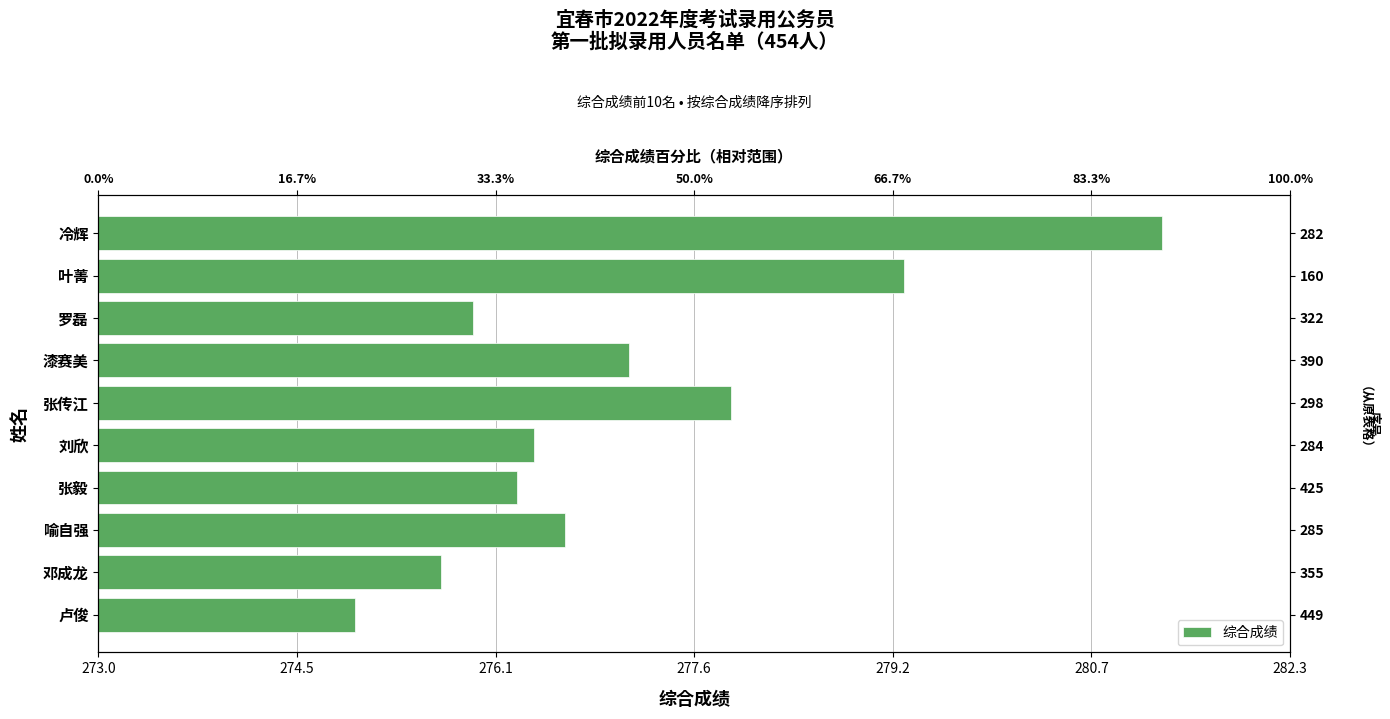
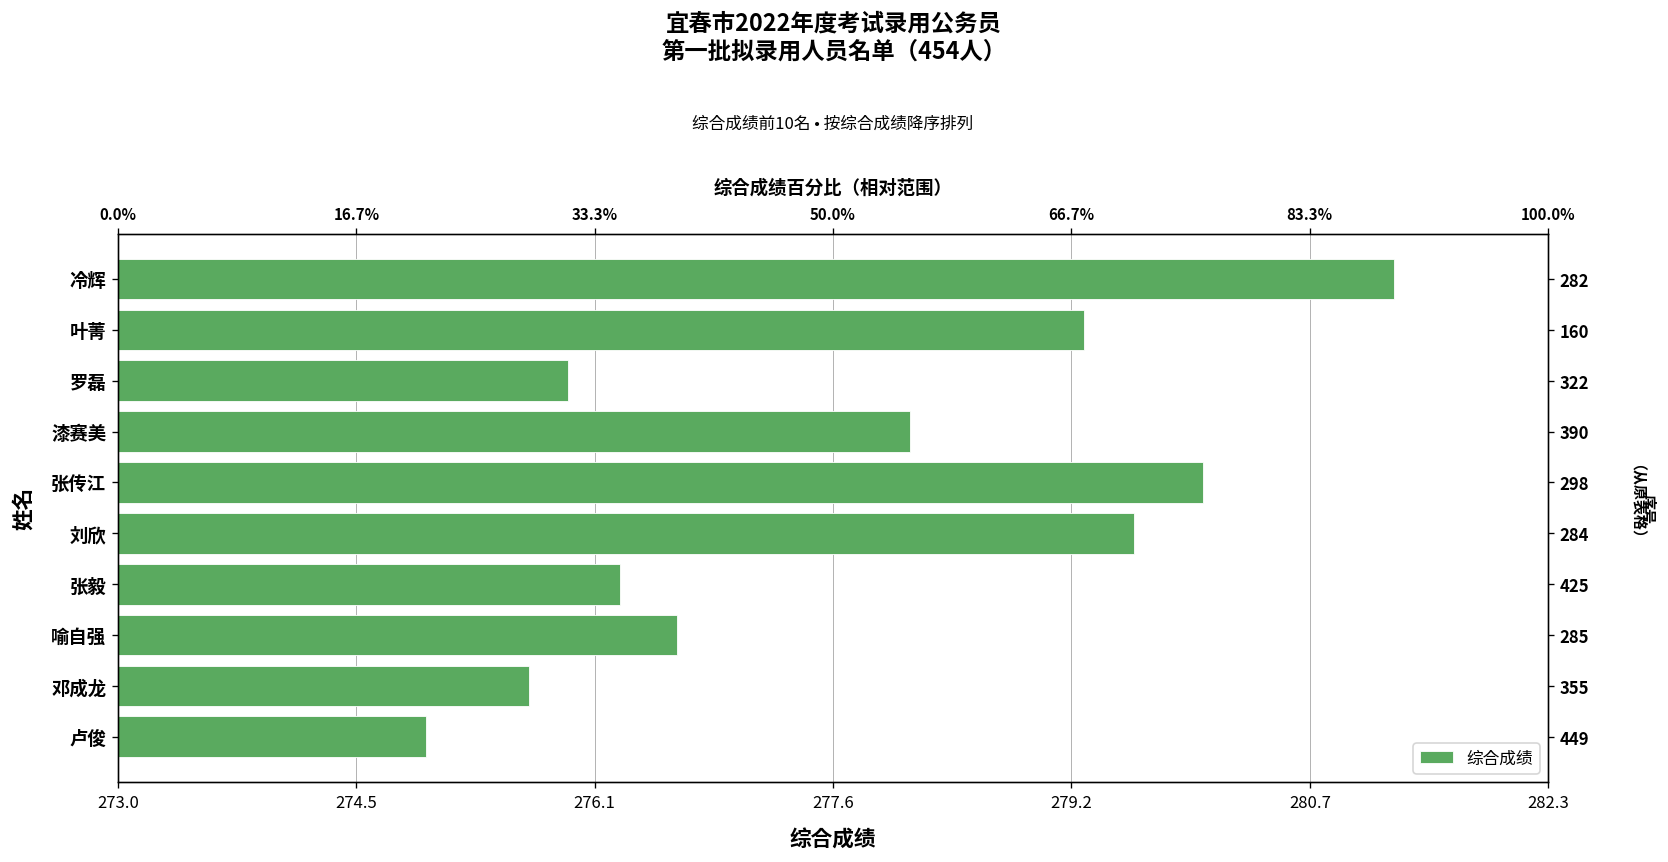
漆赛美: 277.11 -> 278.12
张传江: 277.91 -> 280.02
刘欣: 276.37 -> 279.57
